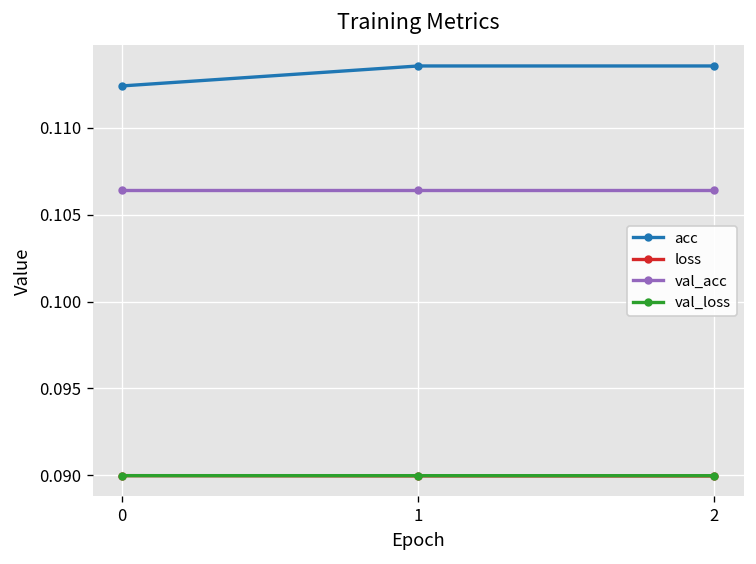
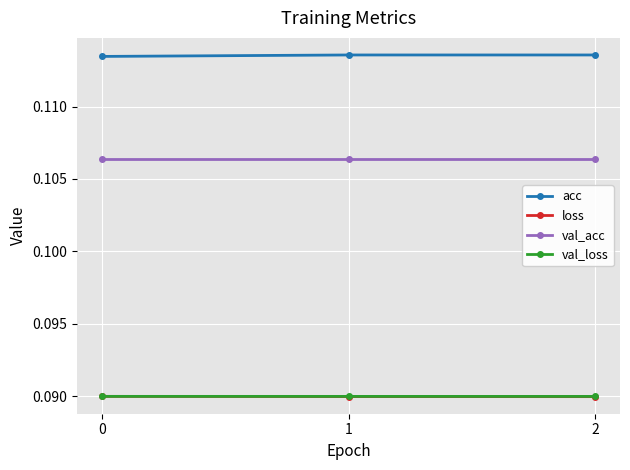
acc, 0: 0.1124 -> 0.1135
